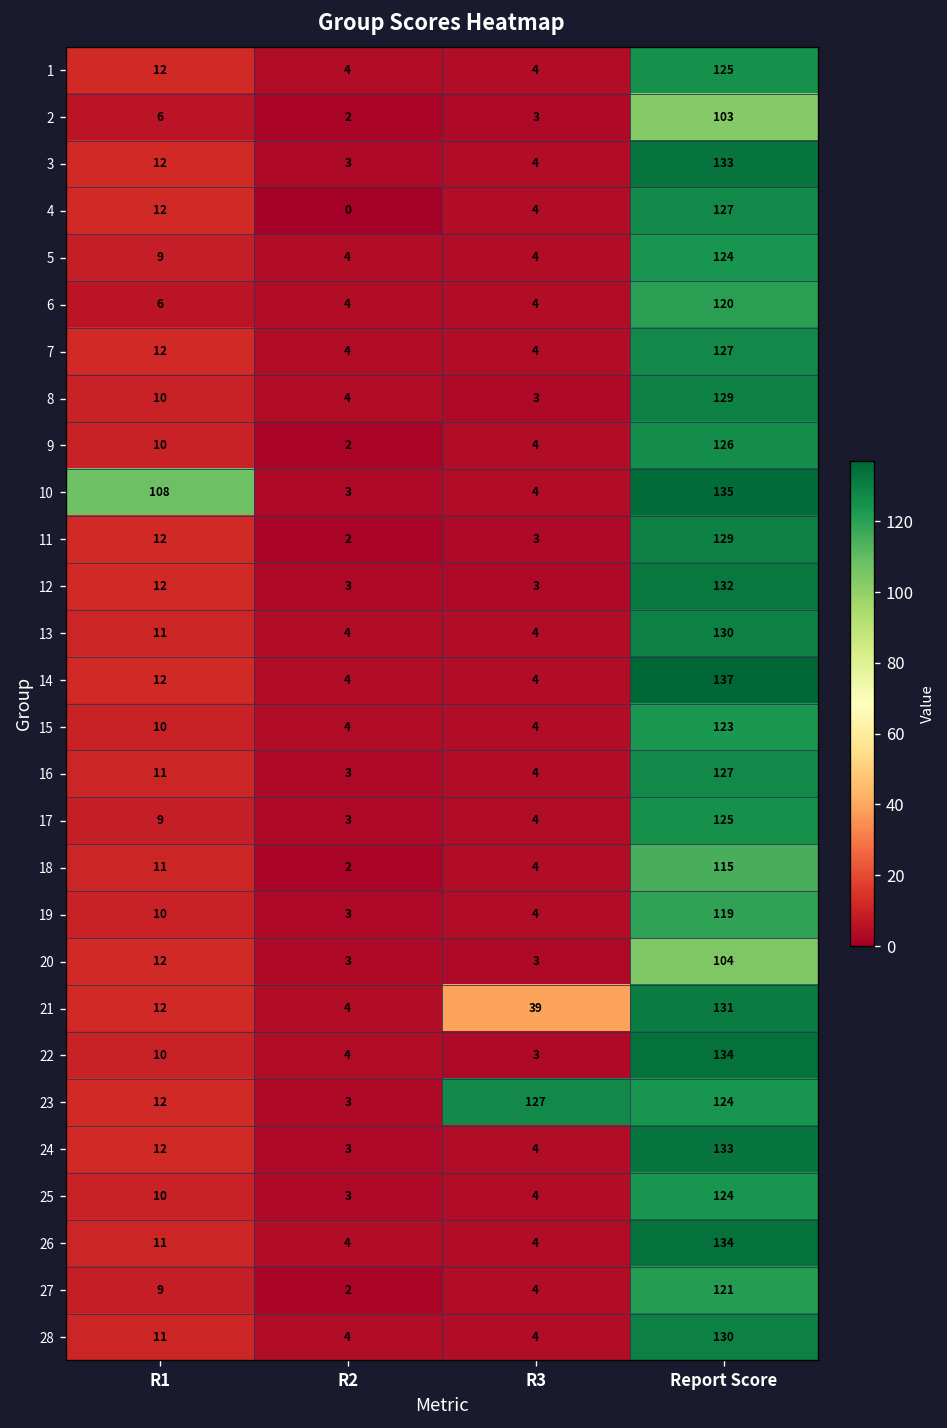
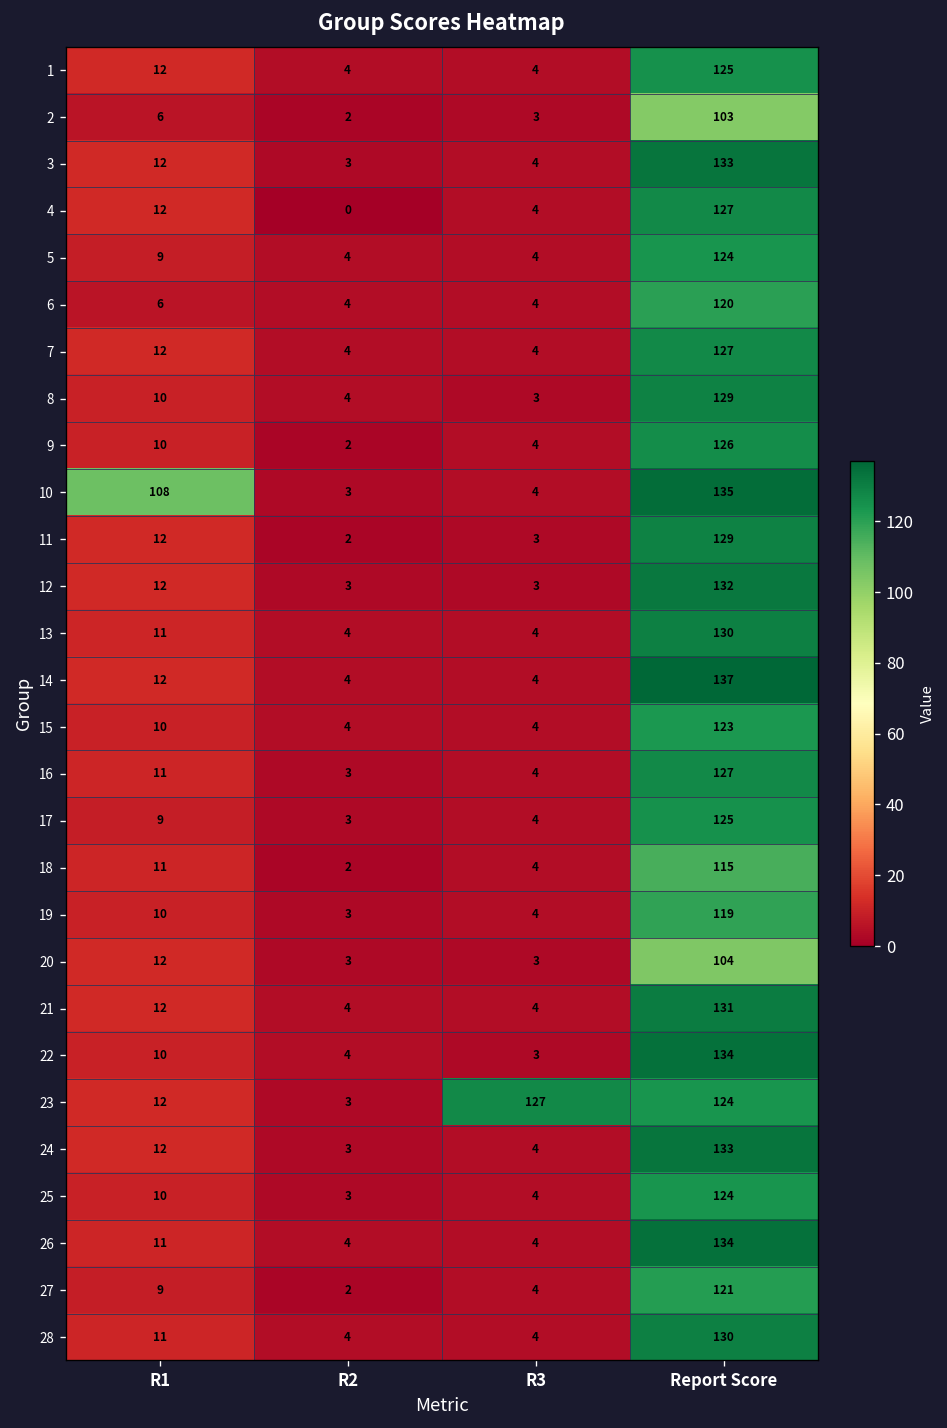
21, R3: 39 -> 4
